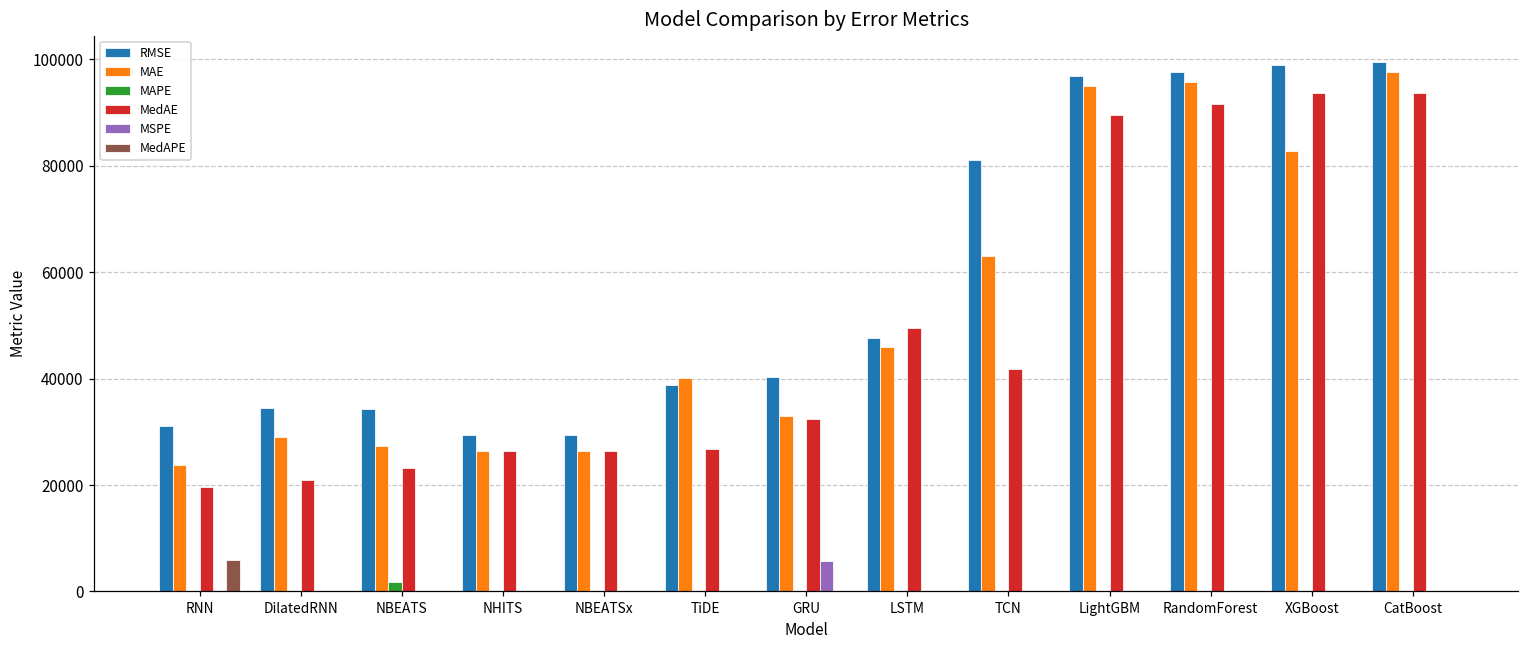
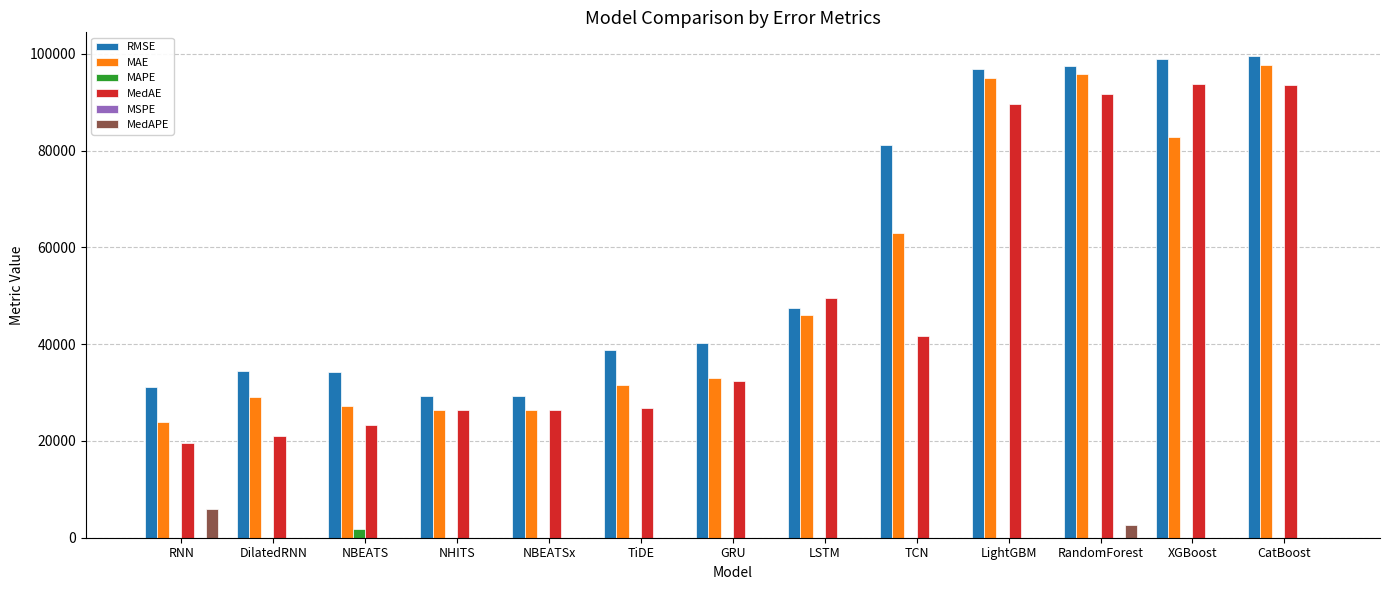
MAE, TiDE: 40000 -> 32000
MSPE, GRU: 6000 -> 0
MedAPE, RandomForest: 0 -> 3000
